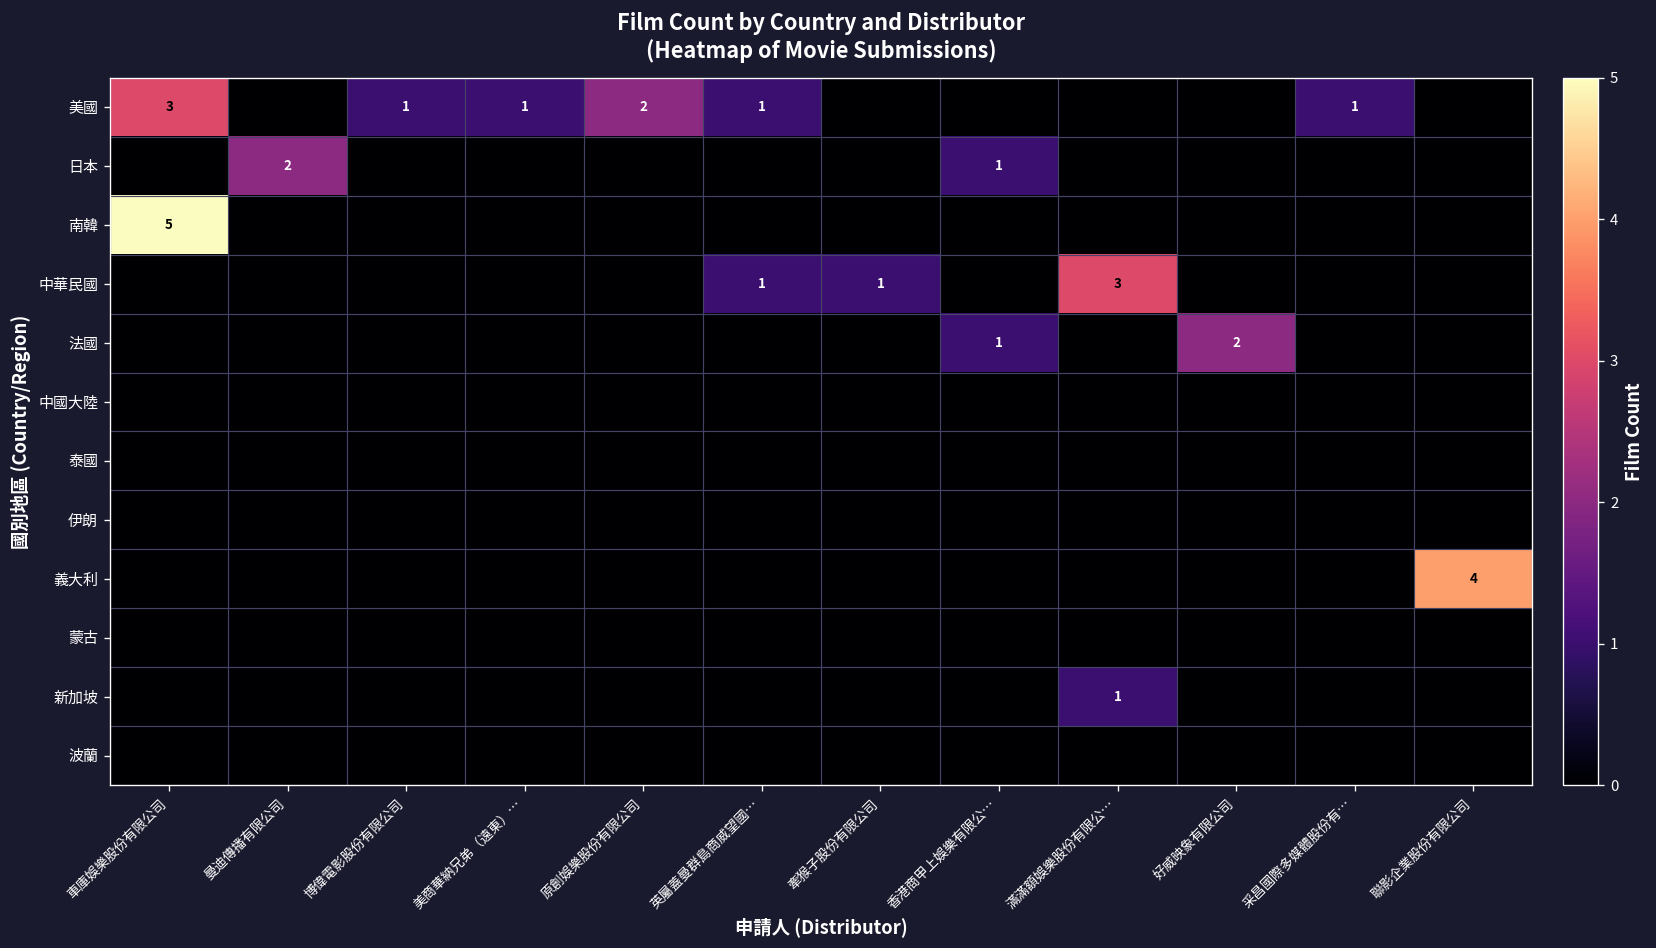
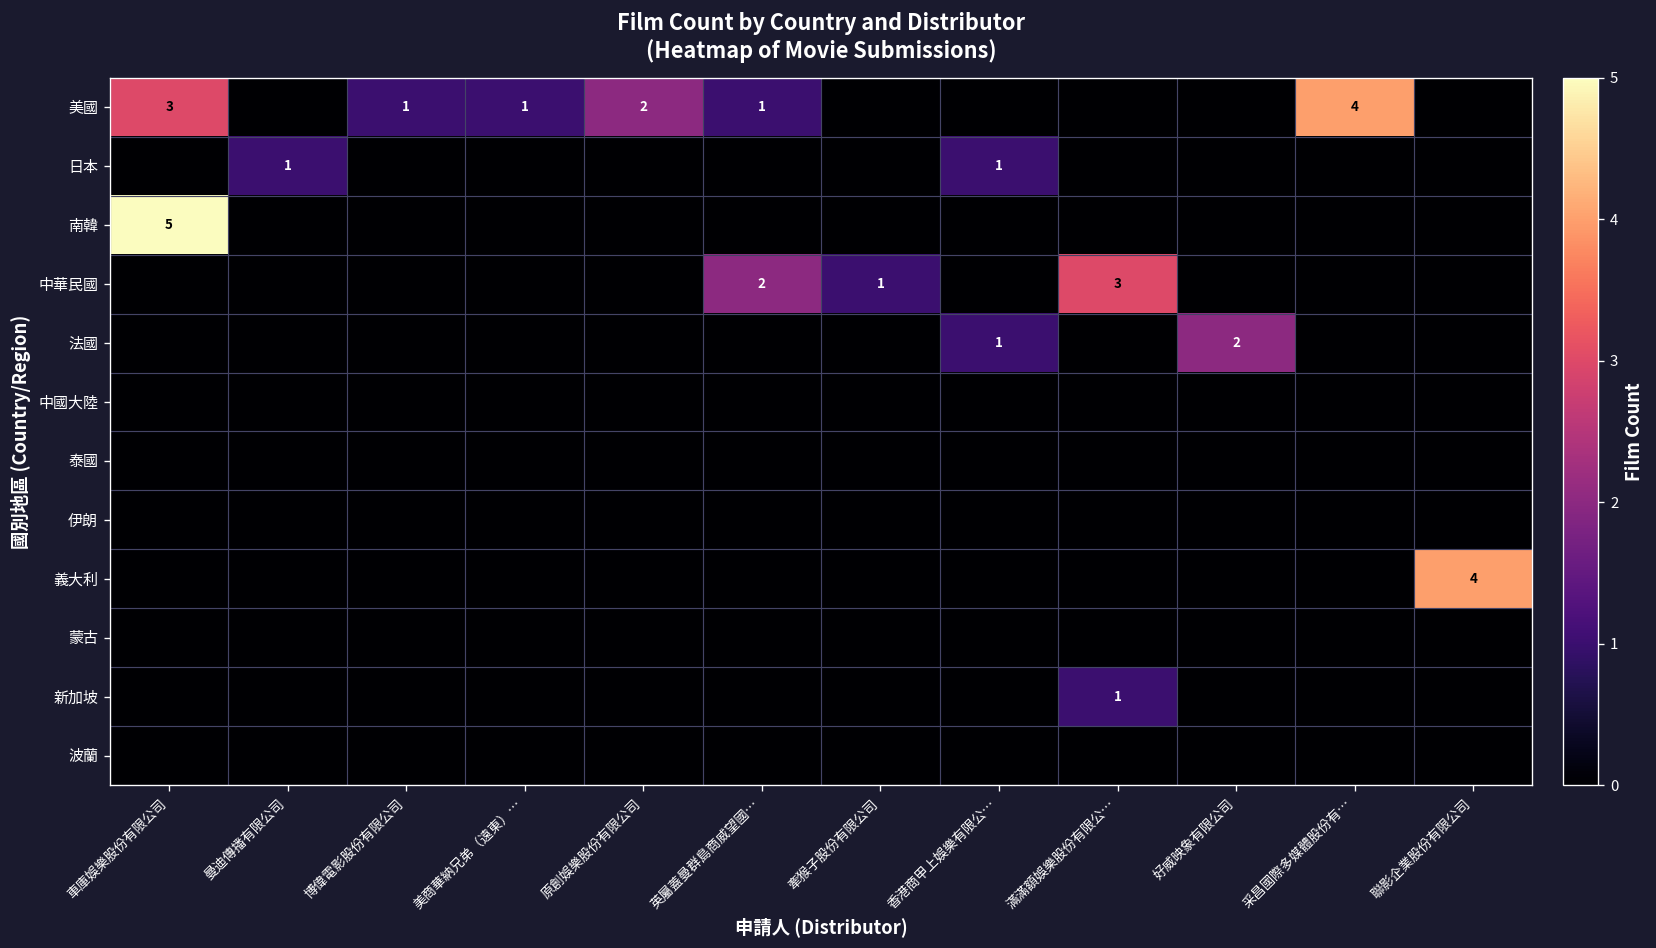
美國, 采昌國際多媒體股份有…: 1 -> 4
日本, 曼迪傳播有限公司: 2 -> 1
中華民國, 英屬蓋曼群島商威望國…: 1 -> 2
